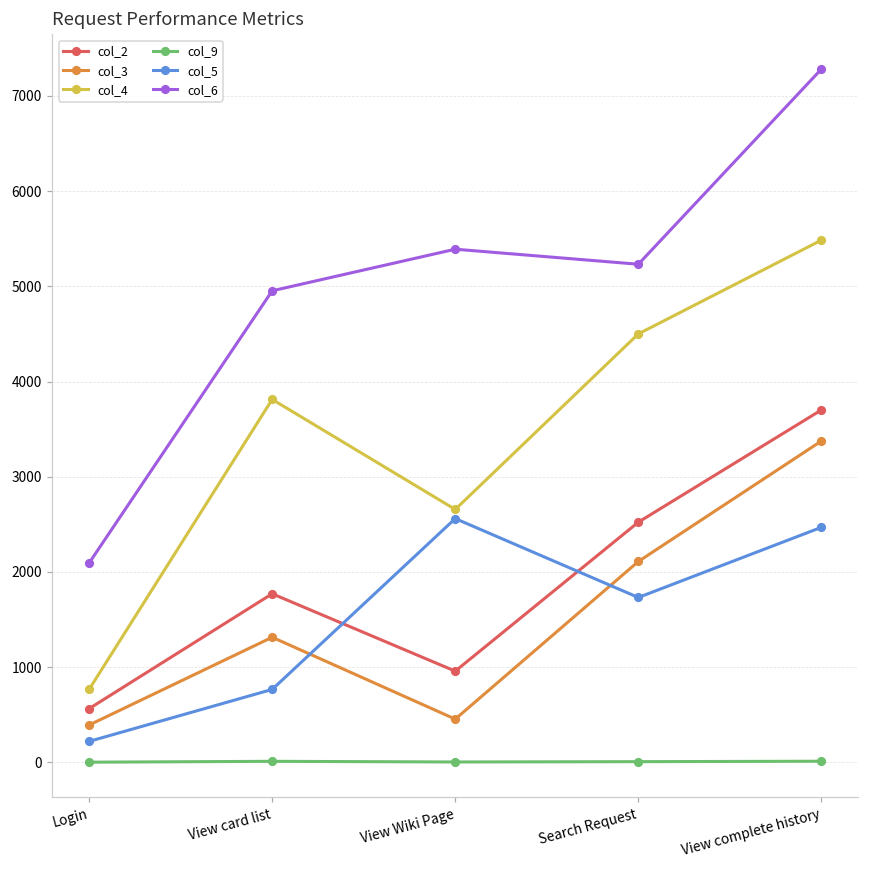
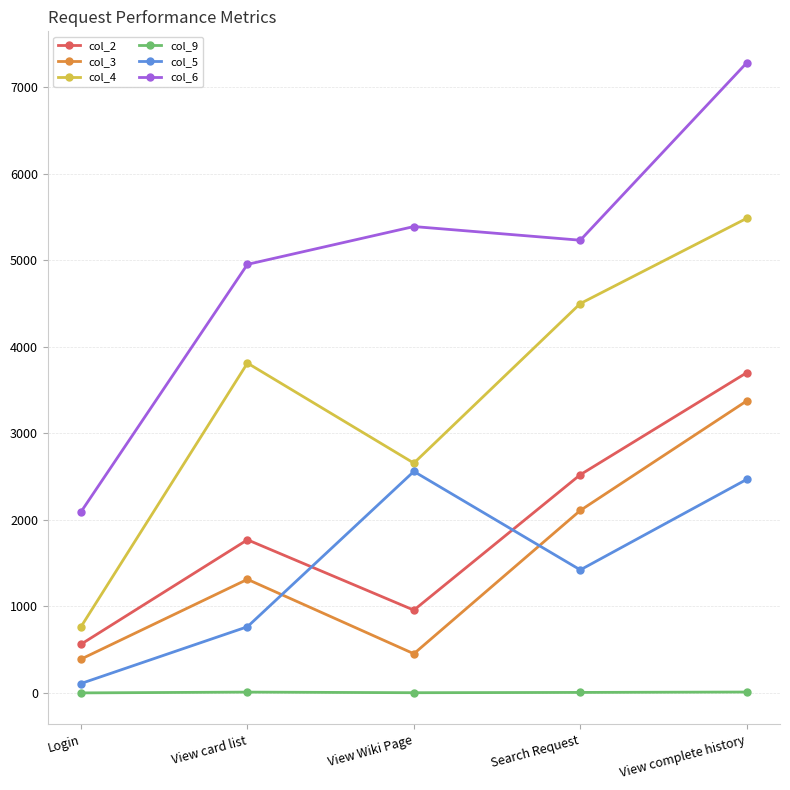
col_5, Login: 200 -> 100
col_5, Search Request: 1700 -> 1400
